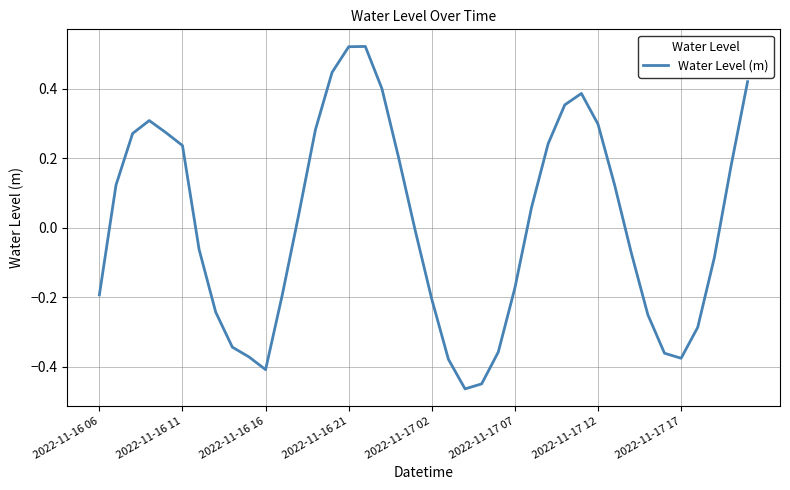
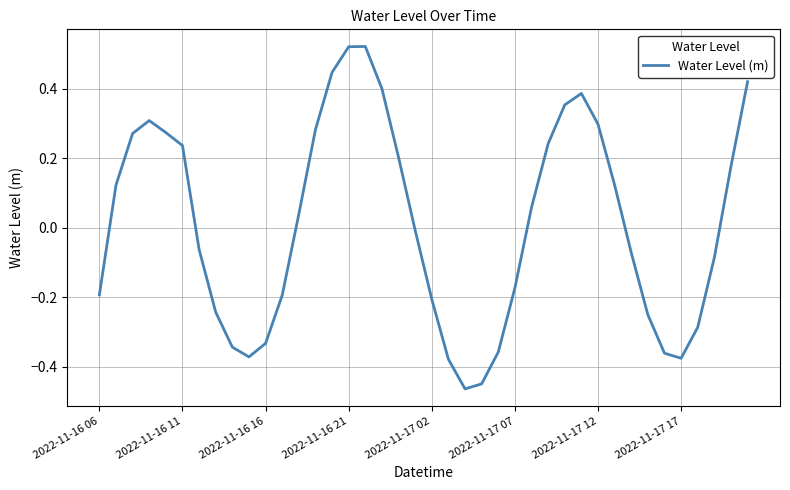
2022-11-16 16: -0.41 -> -0.33
